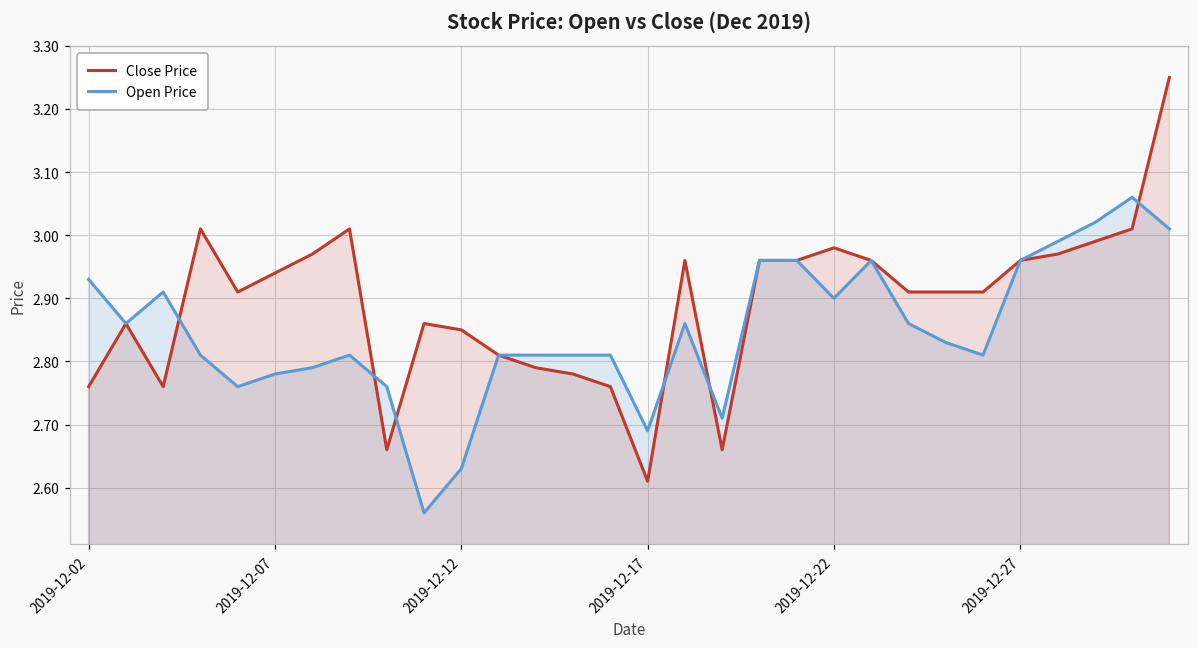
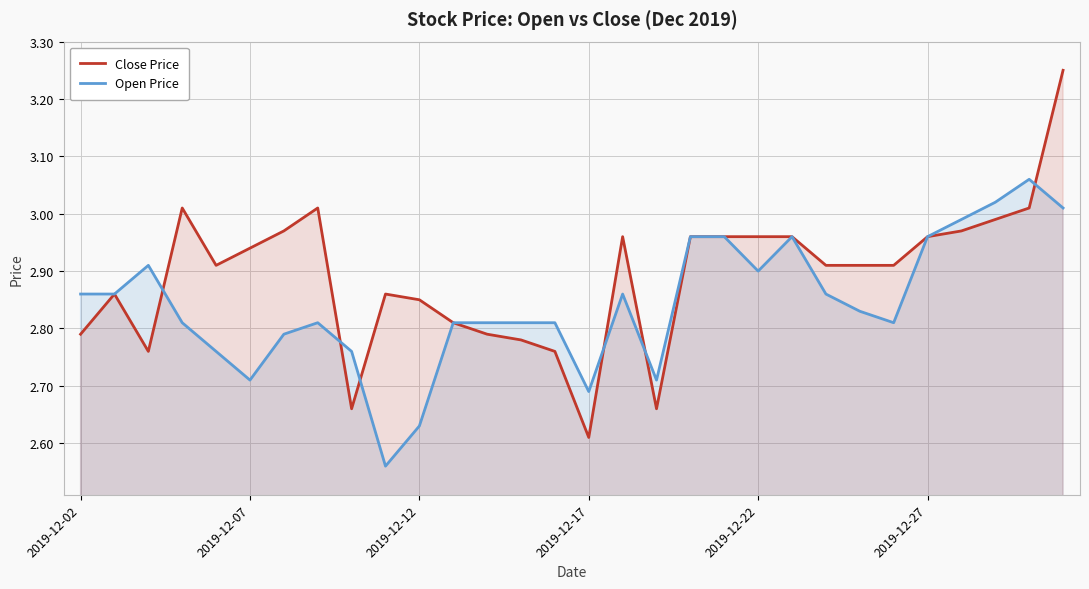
Close Price, 2019-12-02: 2.76 -> 2.79
Open Price, 2019-12-02: 2.93 -> 2.86
Open Price, 2019-12-07: 2.78 -> 2.71
Close Price, 2019-12-22: 2.98 -> 2.96
